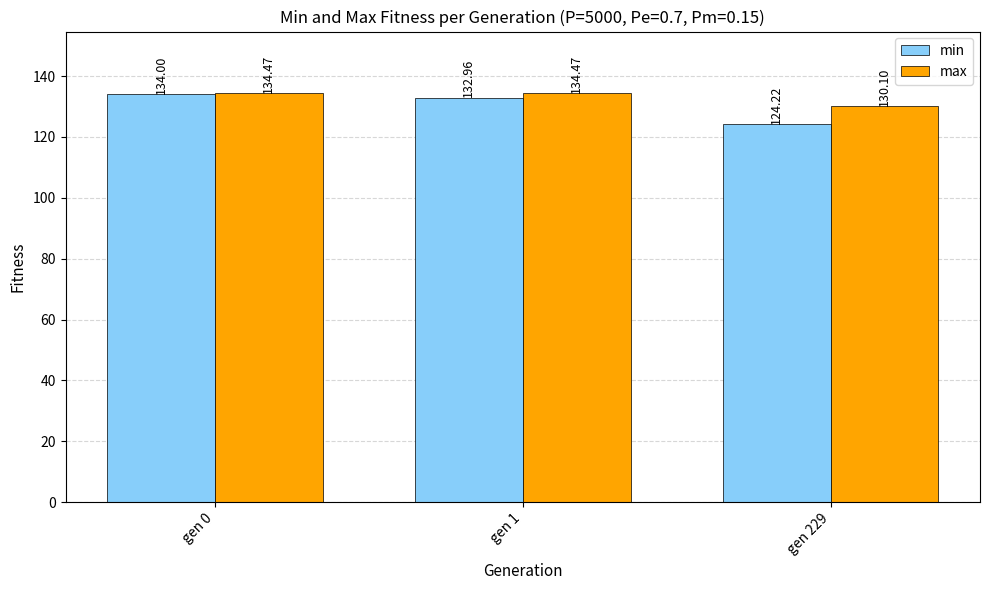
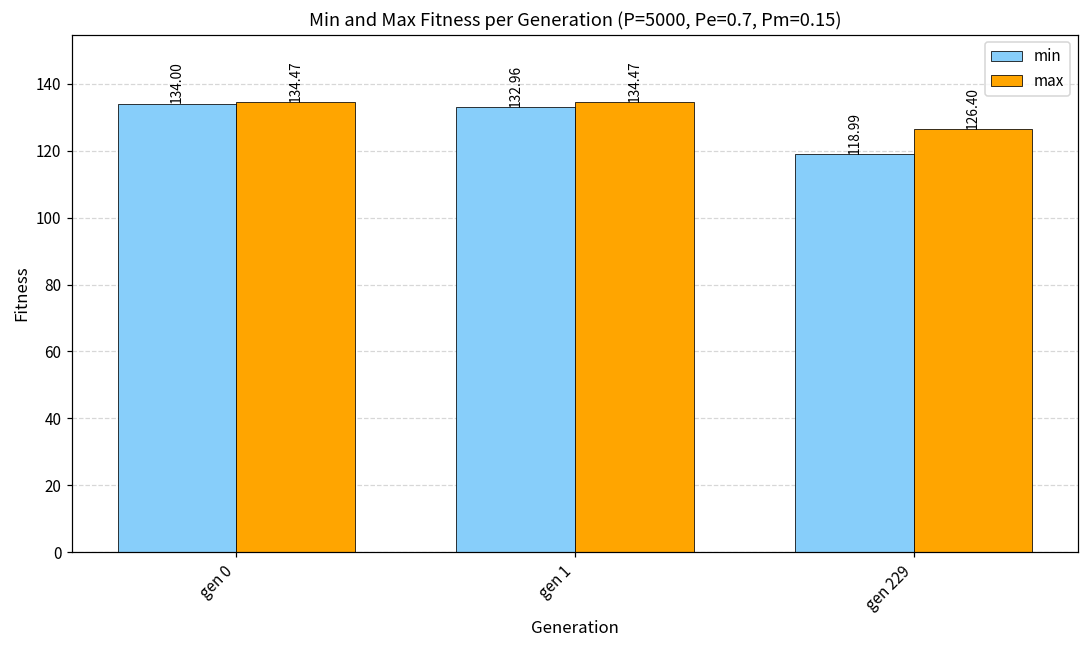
min, gen 229: 124.22 -> 118.99
max, gen 229: 130.10 -> 126.40
